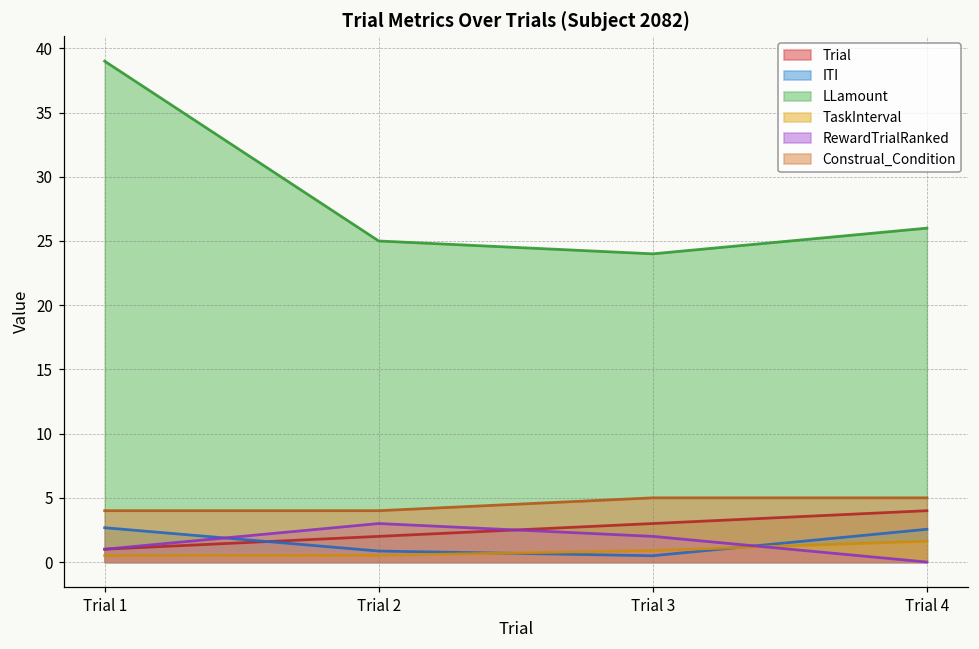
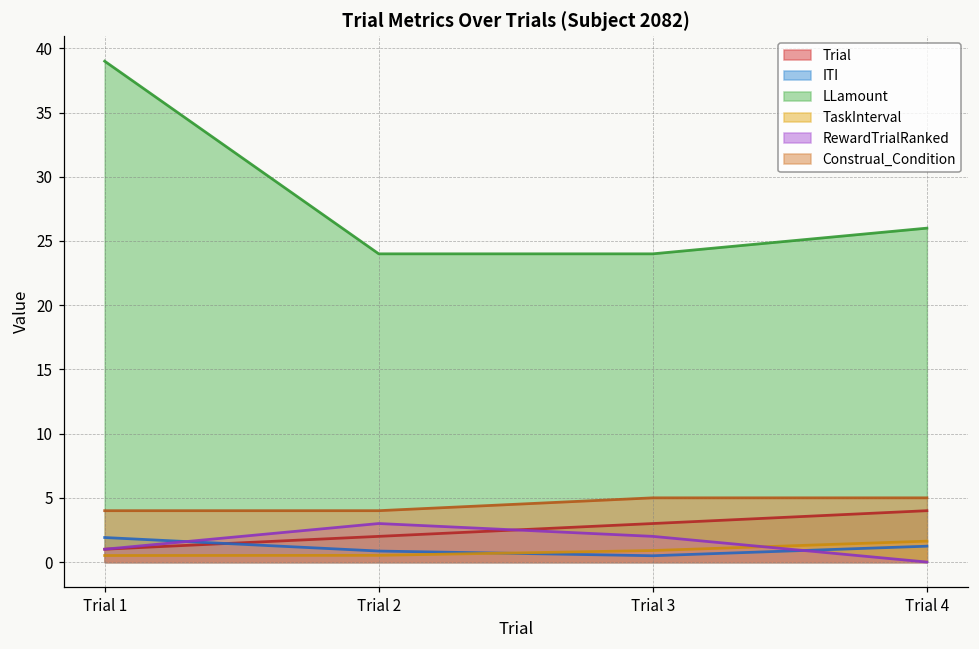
ITI, Trial 1: 2.7 -> 1.9
LLamount, Trial 2: 25 -> 24
ITI, Trial 4: 2.6 -> 1.2
